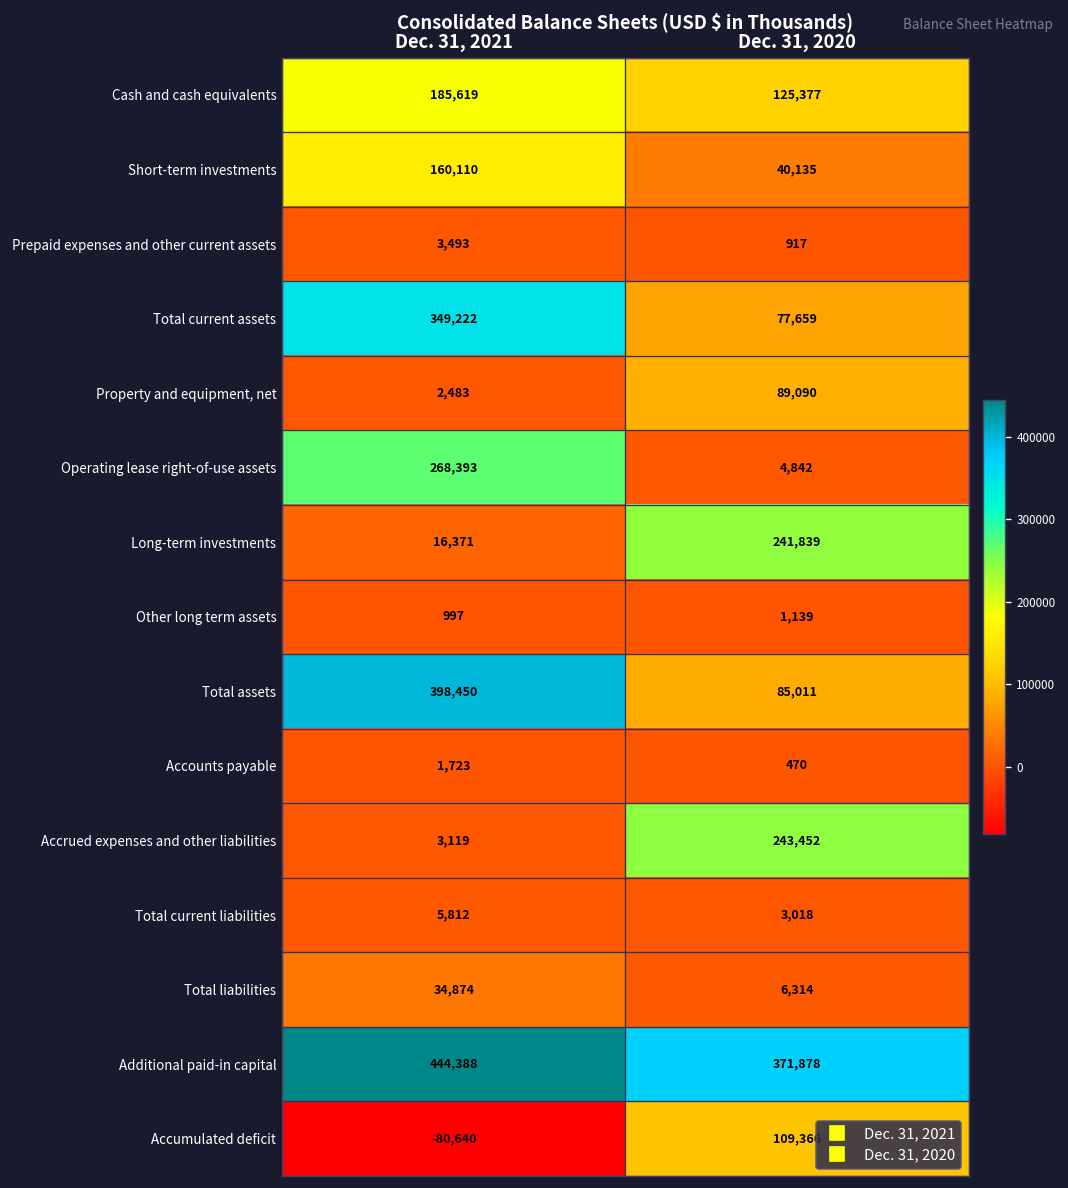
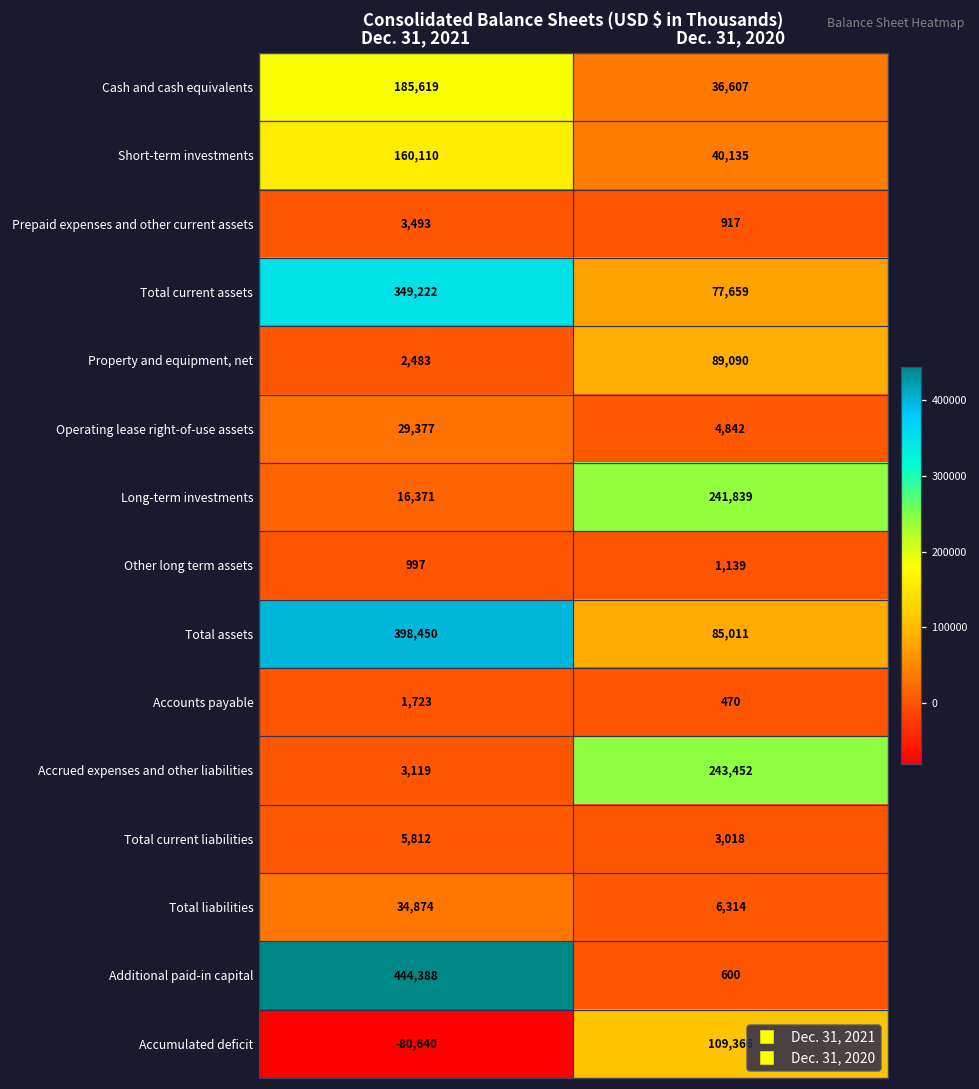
Cash and cash equivalents, Dec. 31, 2020: 125,377 -> 36,607
Operating lease right-of-use assets, Dec. 31, 2021: 268,393 -> 29,377
Additional paid-in capital, Dec. 31, 2020: 371,878 -> 600
